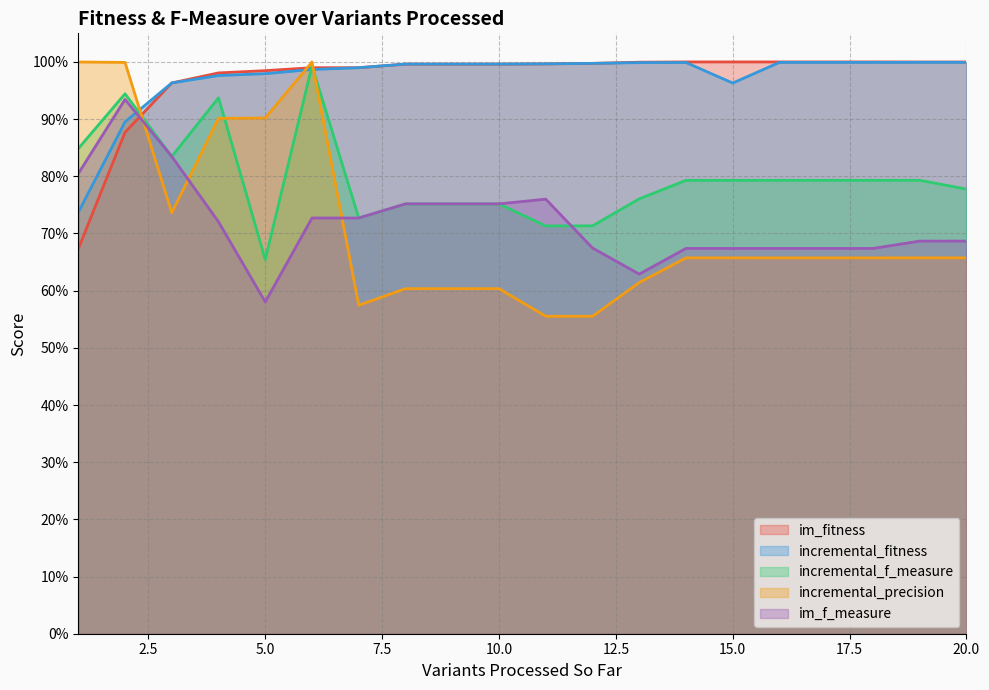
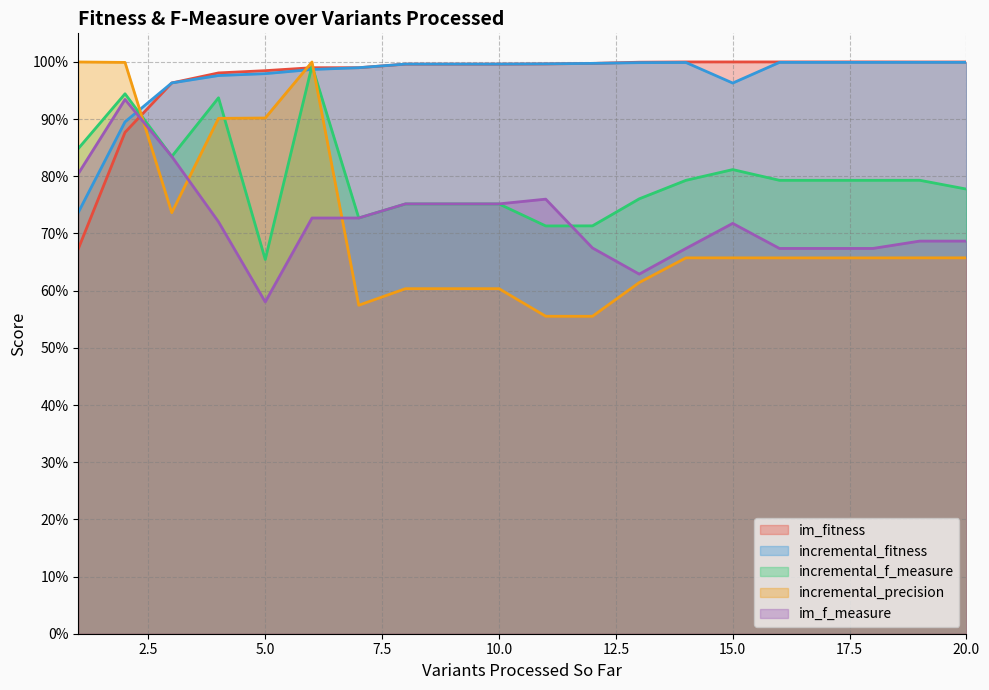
incremental_f_measure, 15.0: 79% -> 81%
im_f_measure, 15.0: 67% -> 72%
